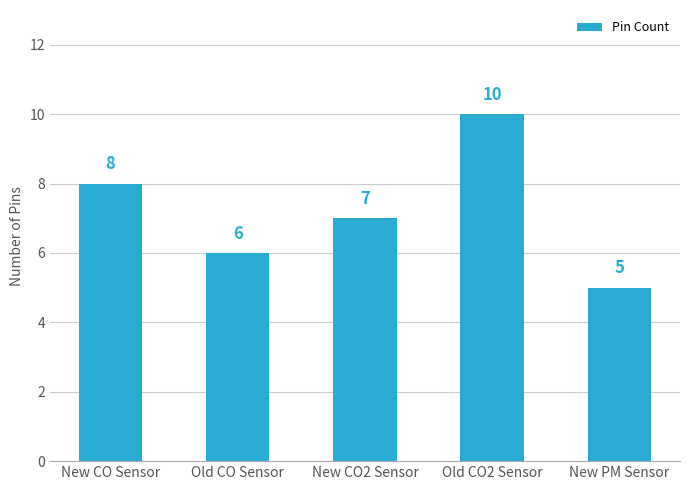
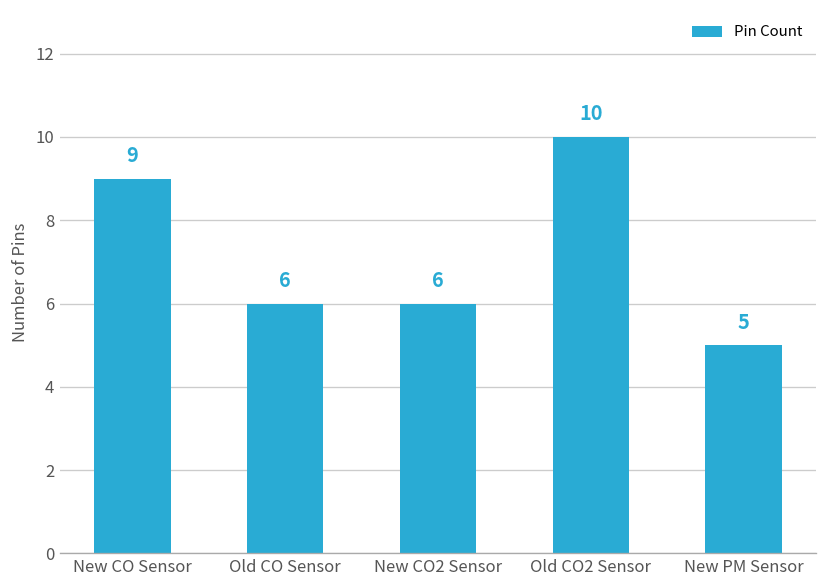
New CO Sensor: 8 -> 9
New CO2 Sensor: 7 -> 6
